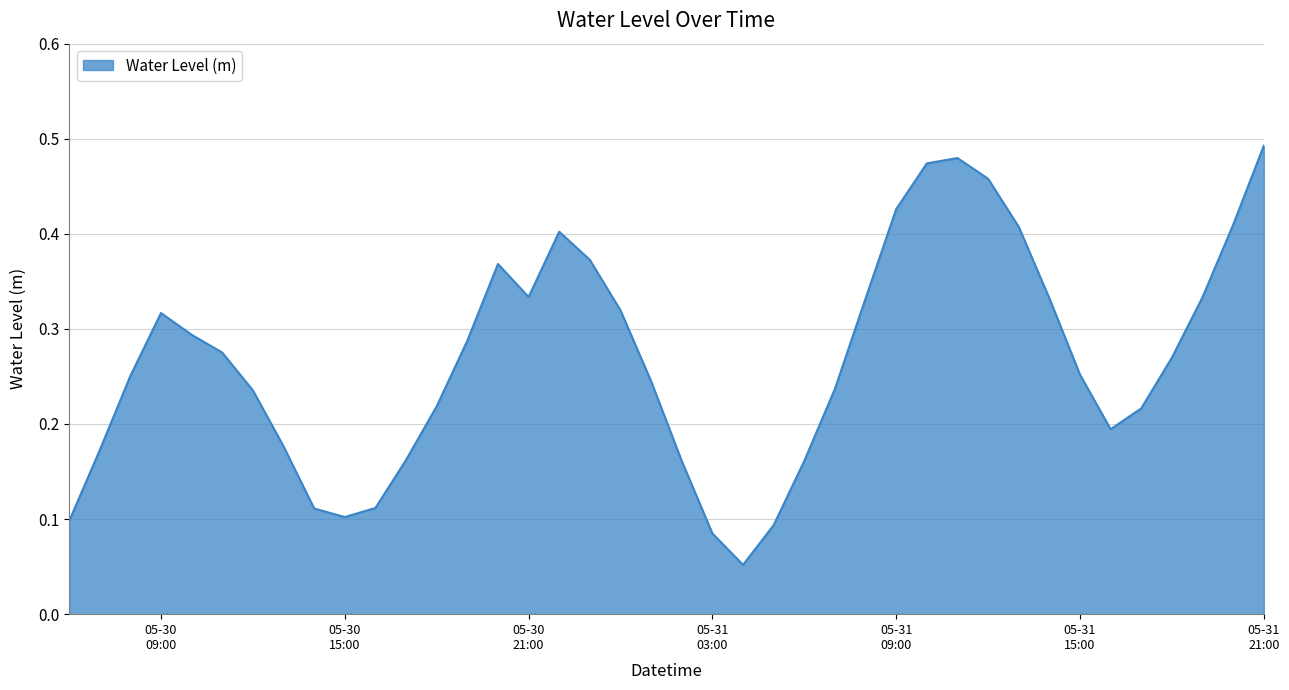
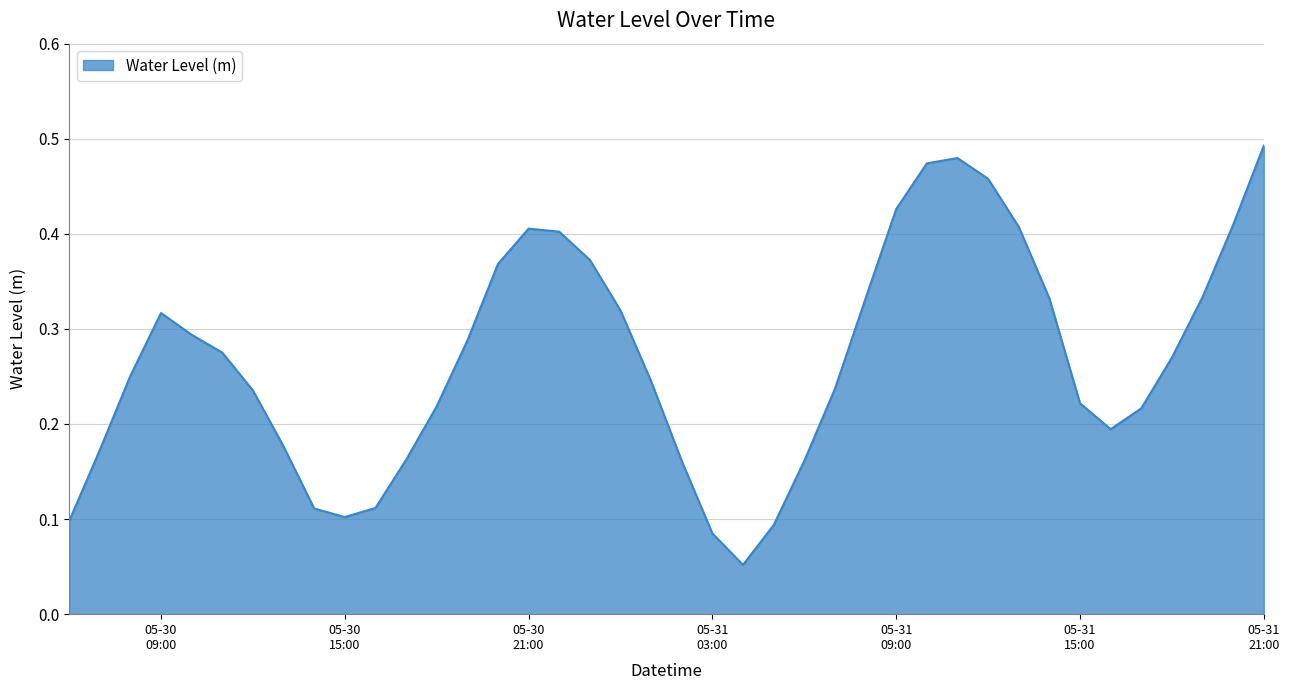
05-30 21:00: 0.33 -> 0.41
05-31 15:00: 0.25 -> 0.22
